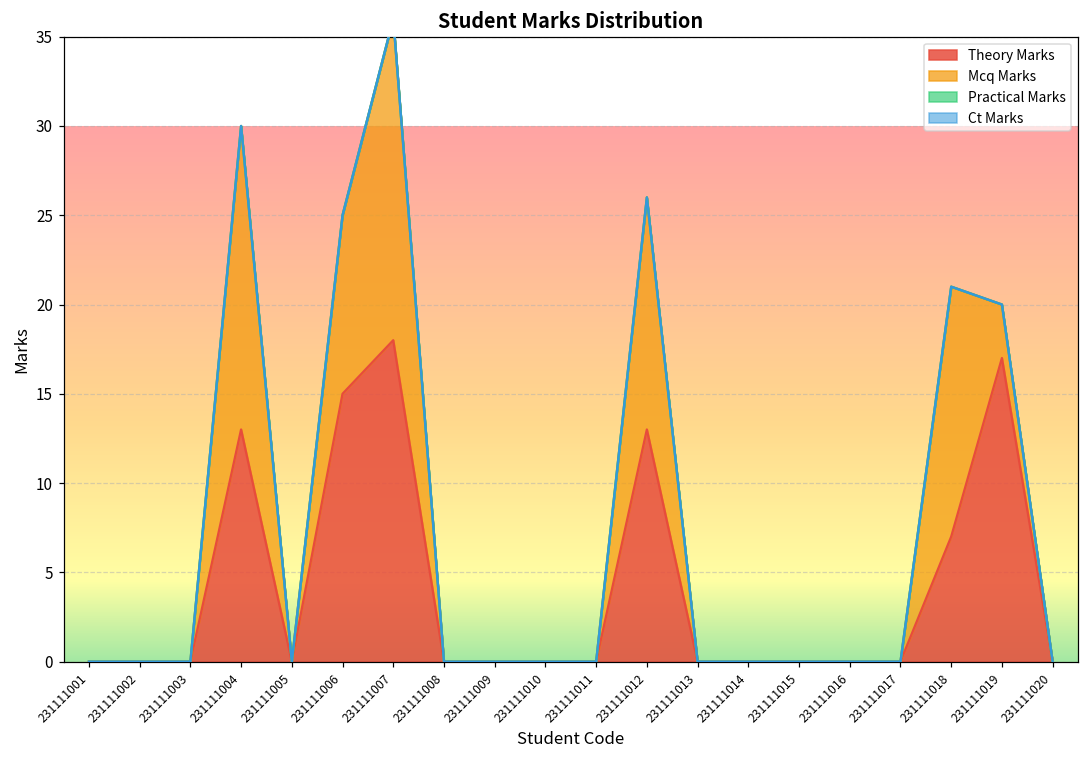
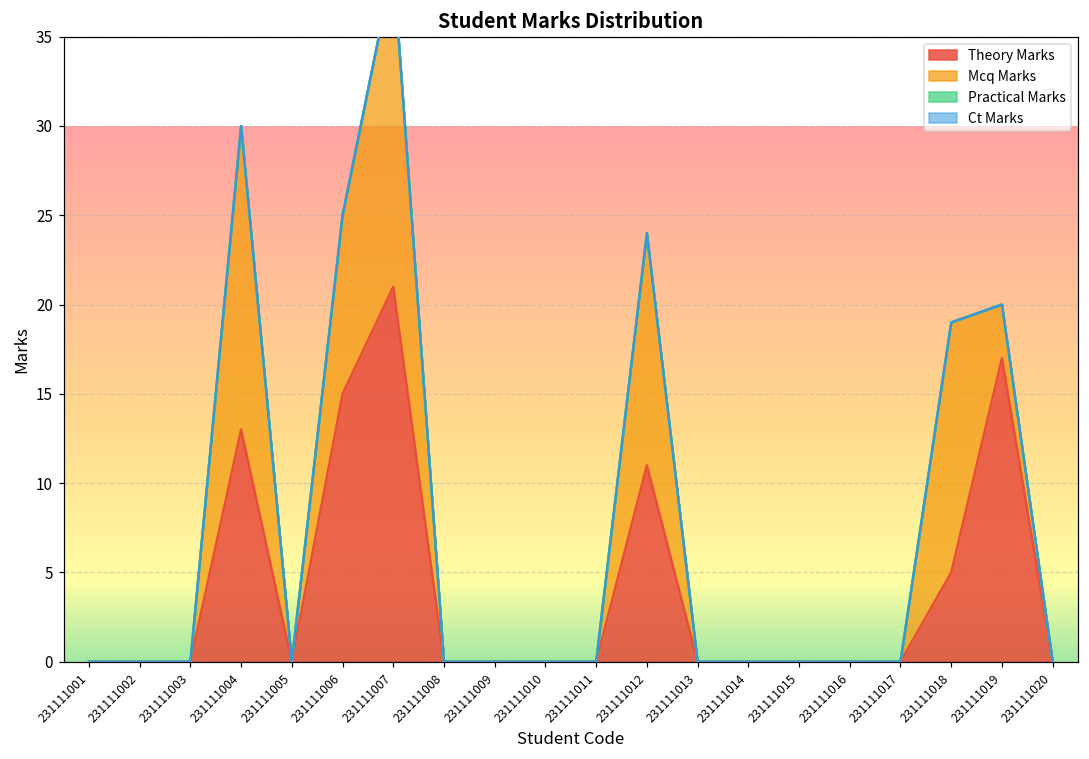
Theory Marks, 231111007: 18 -> 21
Theory Marks, 231111012: 13 -> 11
Theory Marks, 231111018: 7 -> 5
